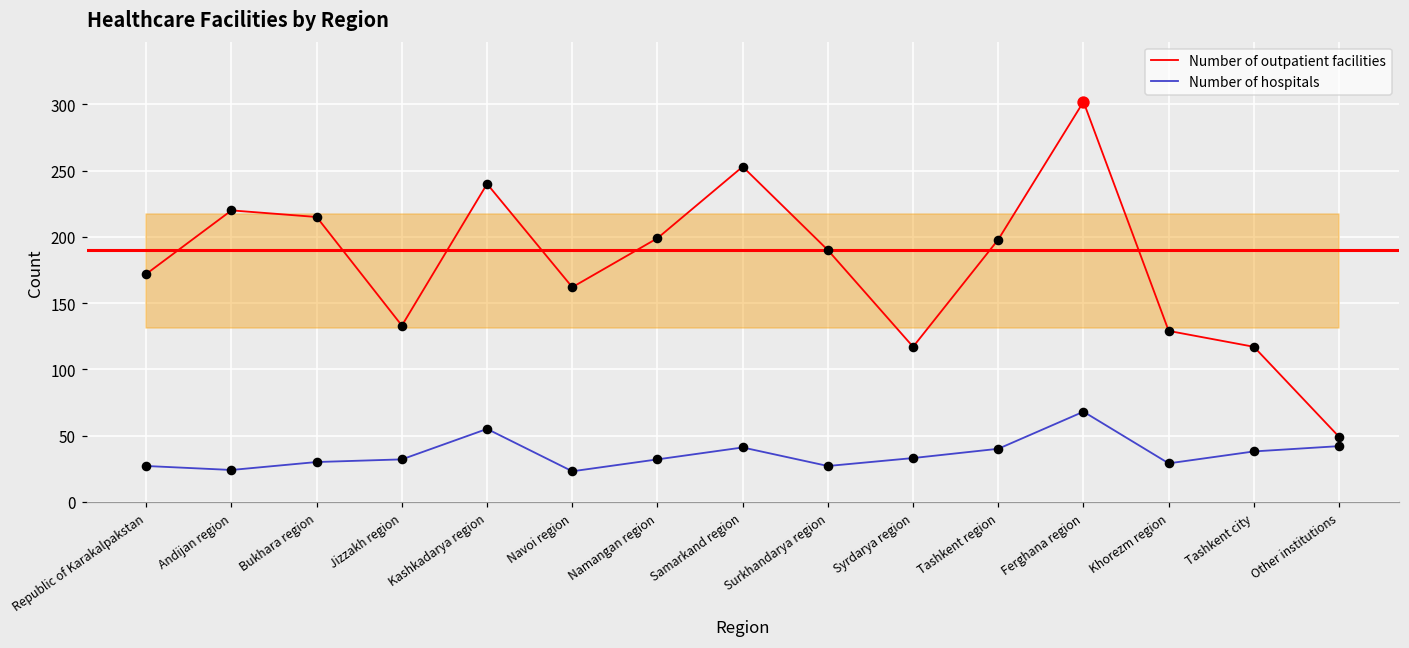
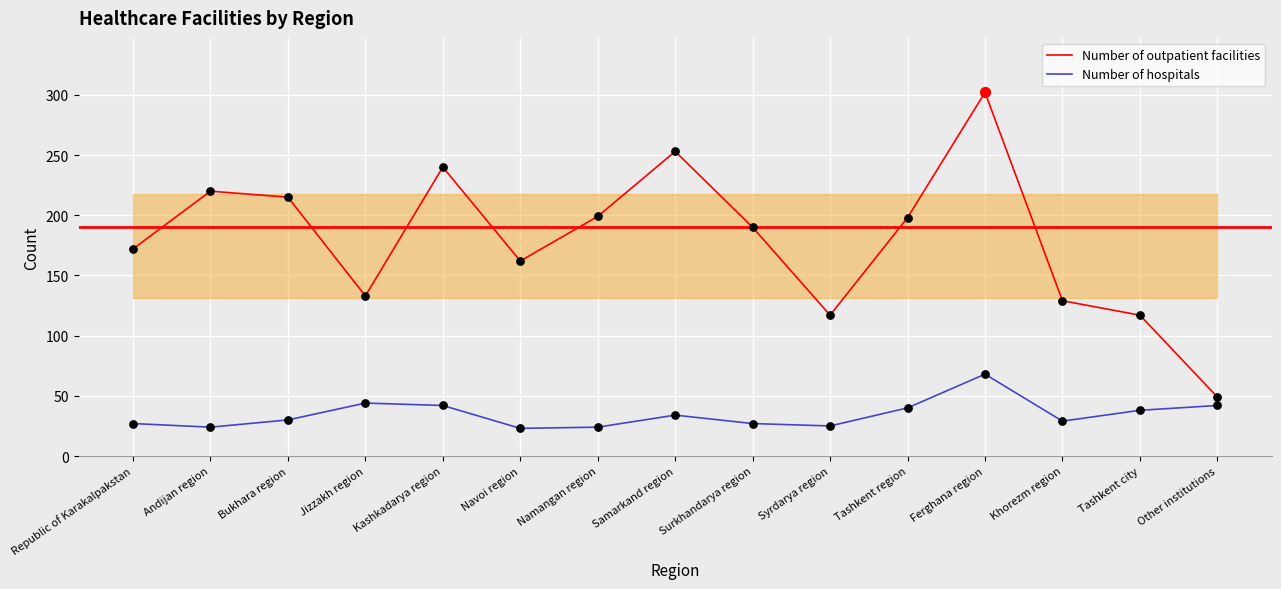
Number of hospitals, Jizzakh region: 32 -> 44
Number of hospitals, Kashkadarya region: 55 -> 42
Number of hospitals, Namangan region: 32 -> 24
Number of hospitals, Samarkand region: 41 -> 34
Number of hospitals, Syrdarya region: 33 -> 25
